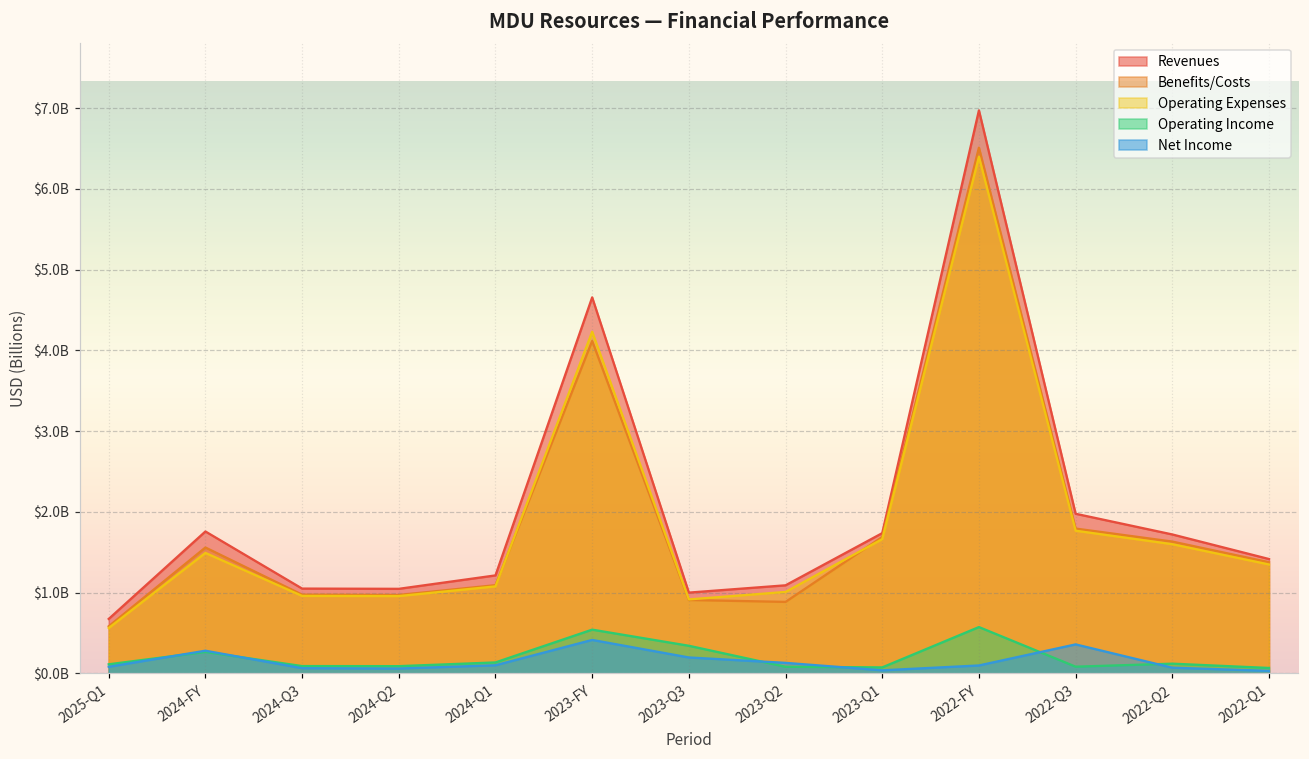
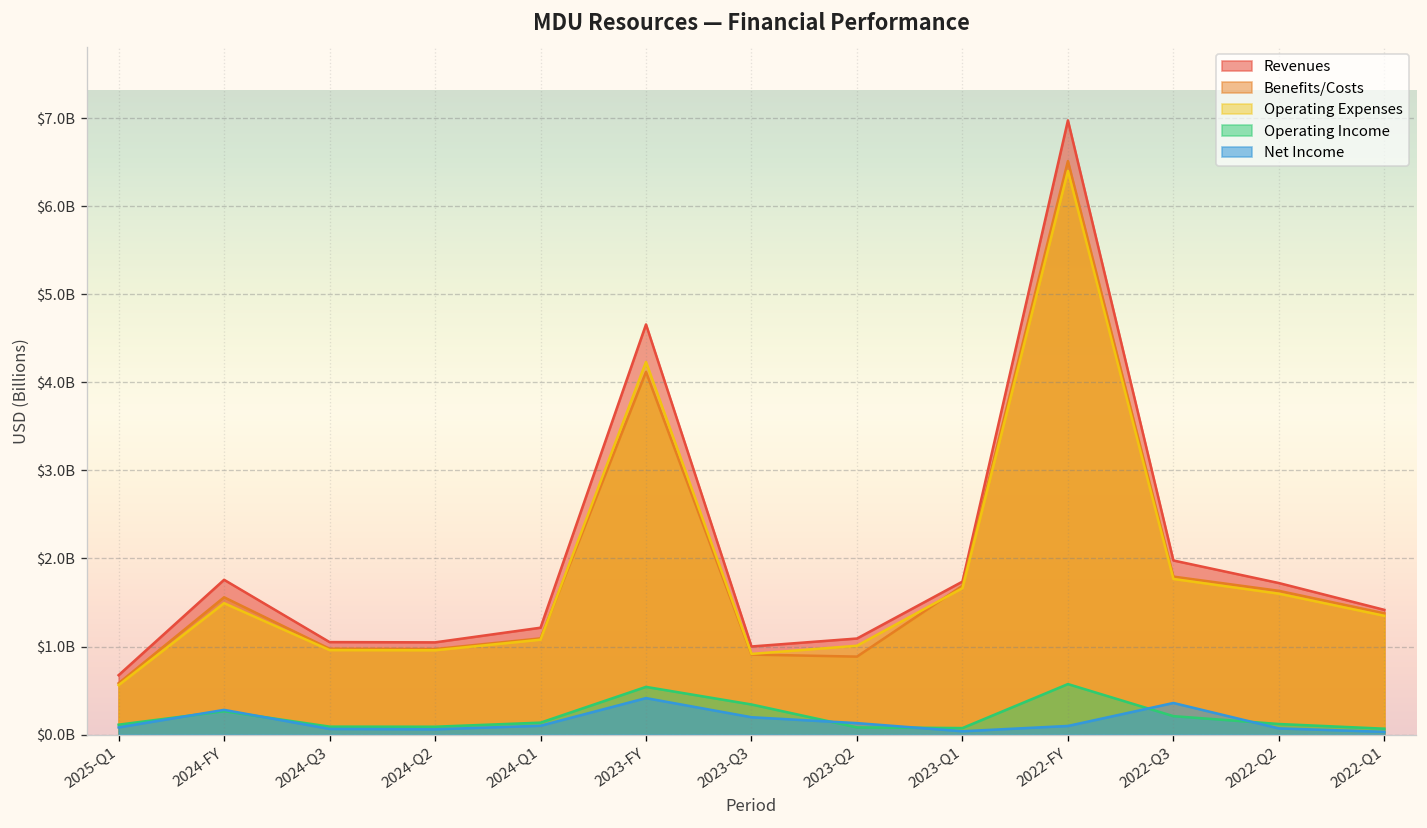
Operating Income, 2022-Q3: $100000000 -> $200000000
